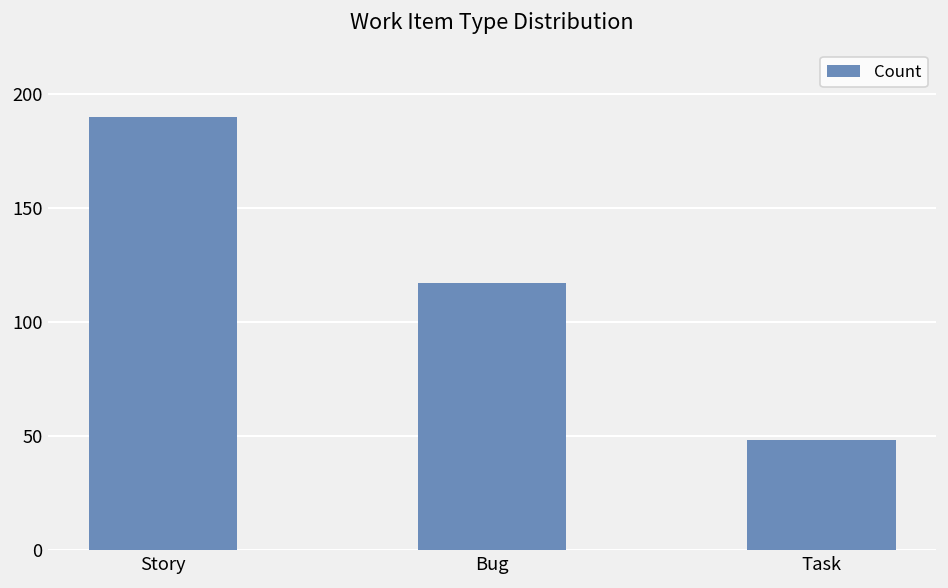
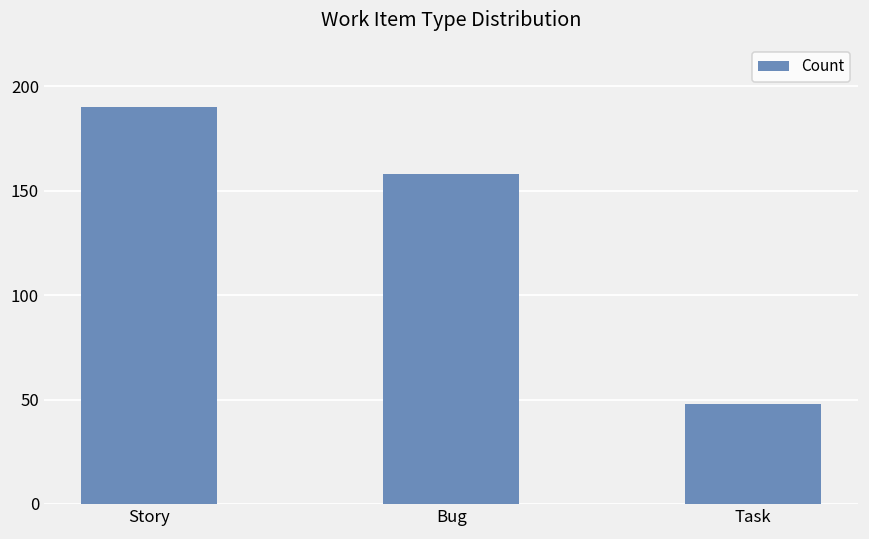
Bug: 117 -> 158
